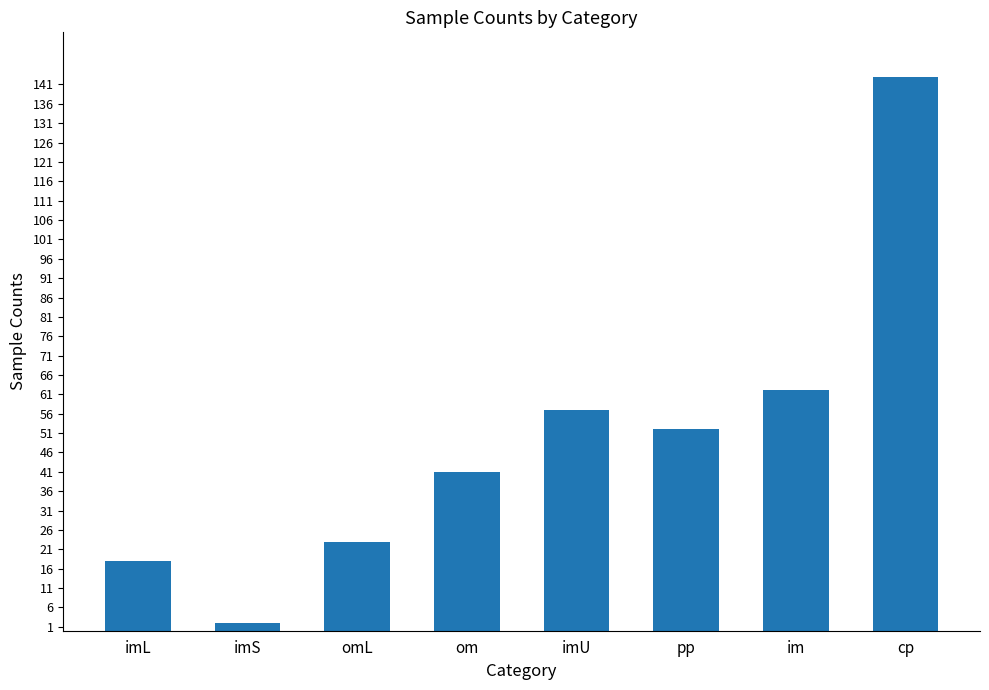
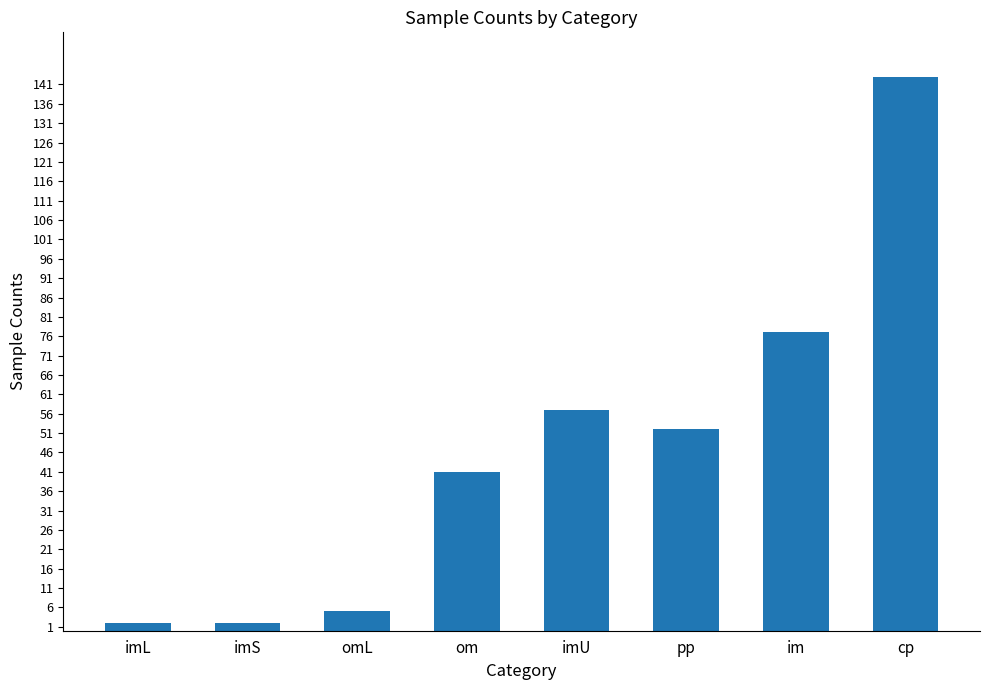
imL: 18 -> 2
omL: 23 -> 5
im: 62 -> 77
